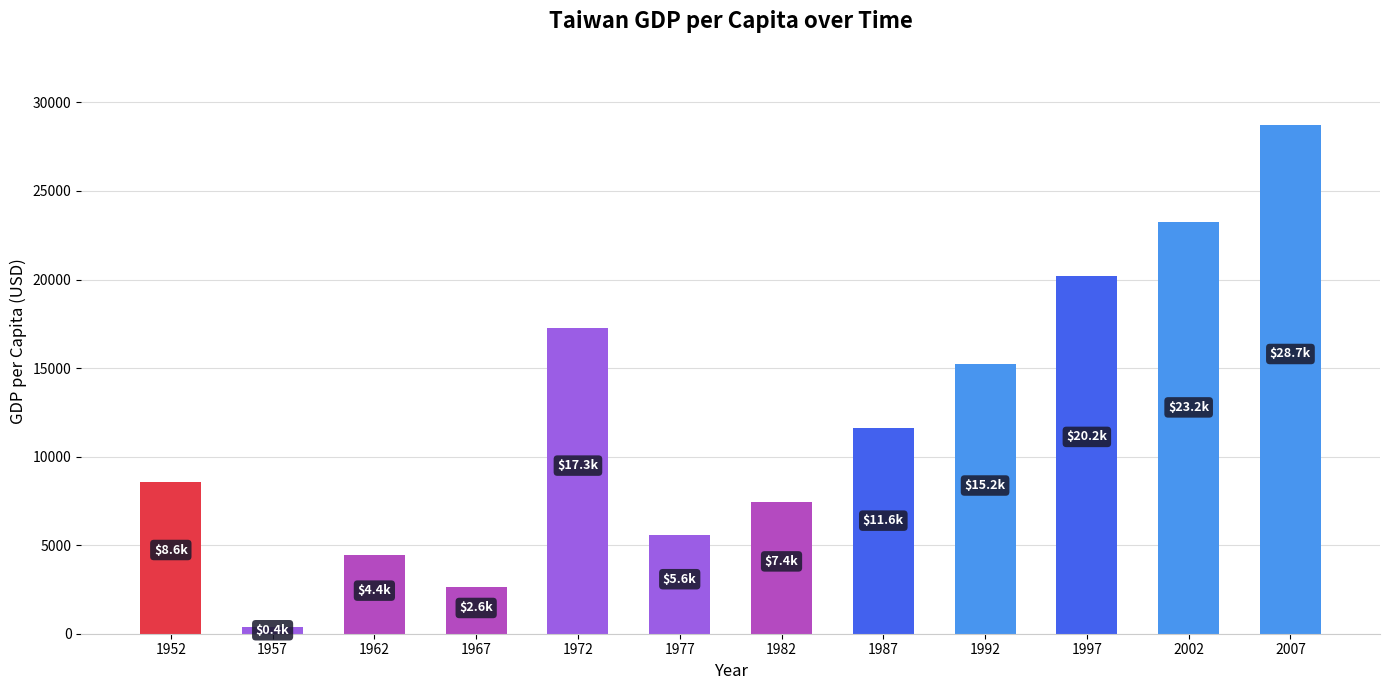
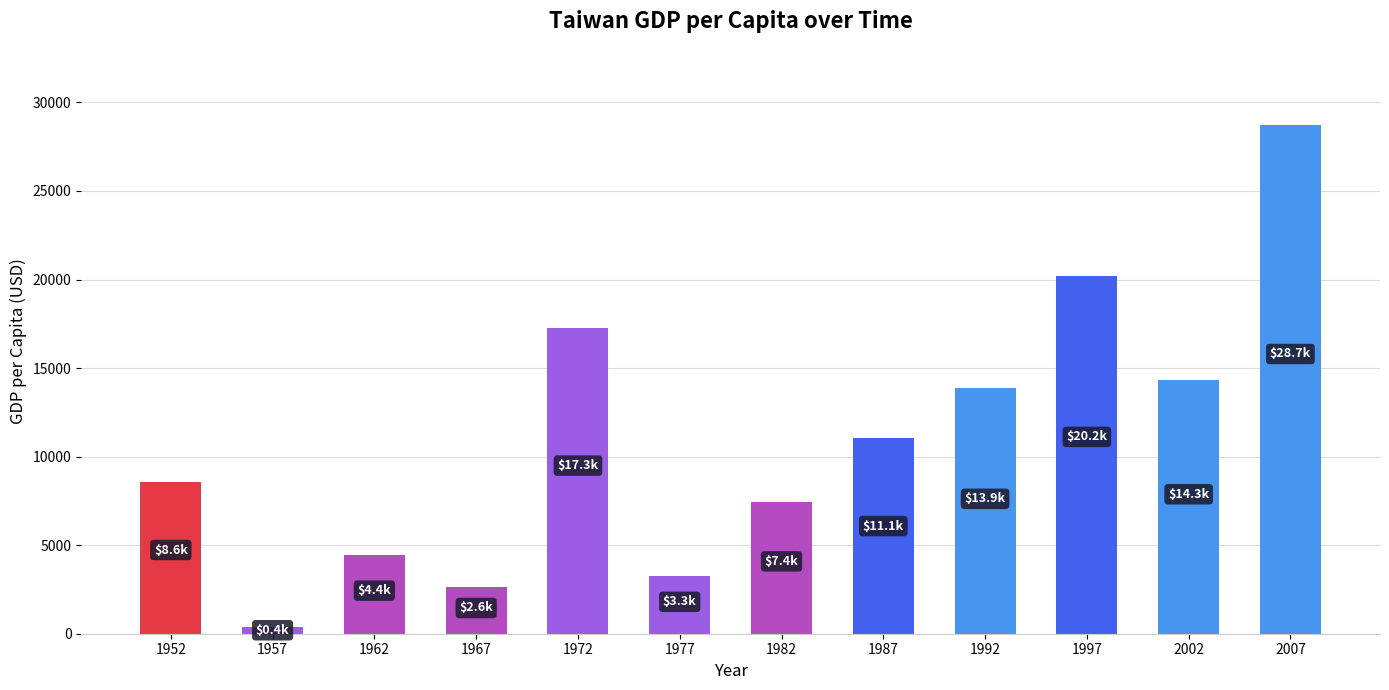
1977: $5.6k -> $3.3k
1987: $11.6k -> $11.1k
1992: $15.2k -> $13.9k
2002: $23.2k -> $14.3k
